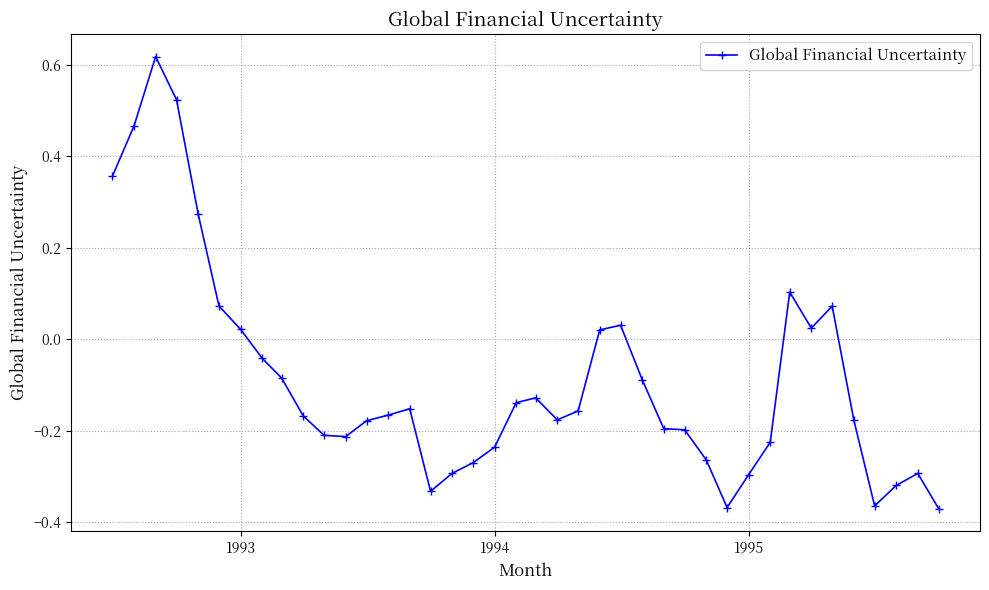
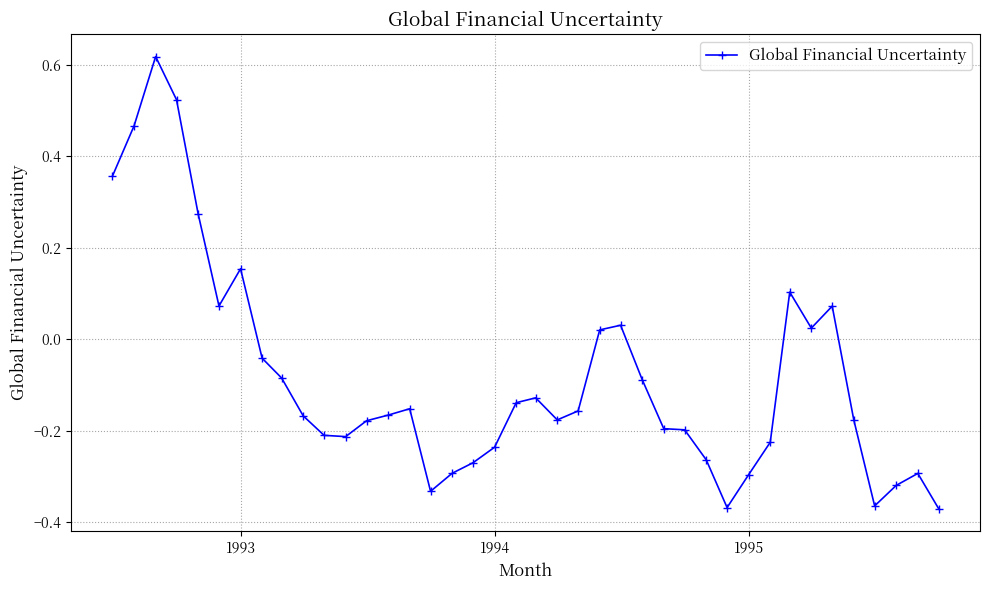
1993: 0.02 -> 0.15
